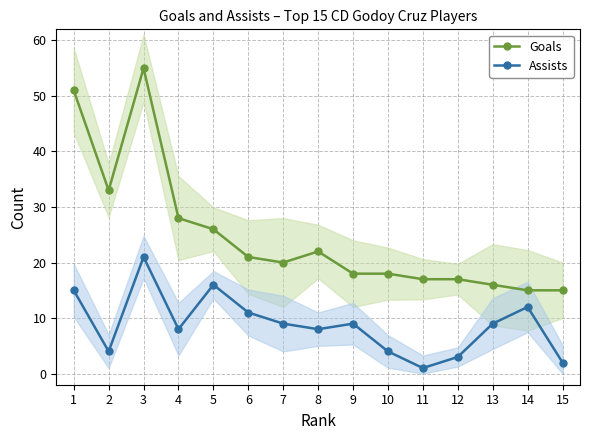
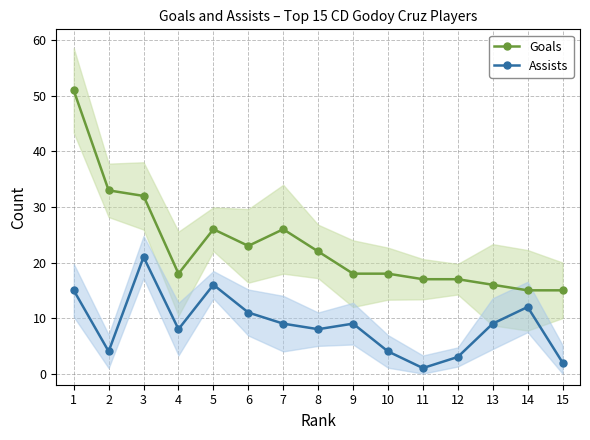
Goals, 3: 55 -> 32
Goals, 4: 28 -> 18
Goals, 6: 21 -> 23
Goals, 7: 20 -> 26
